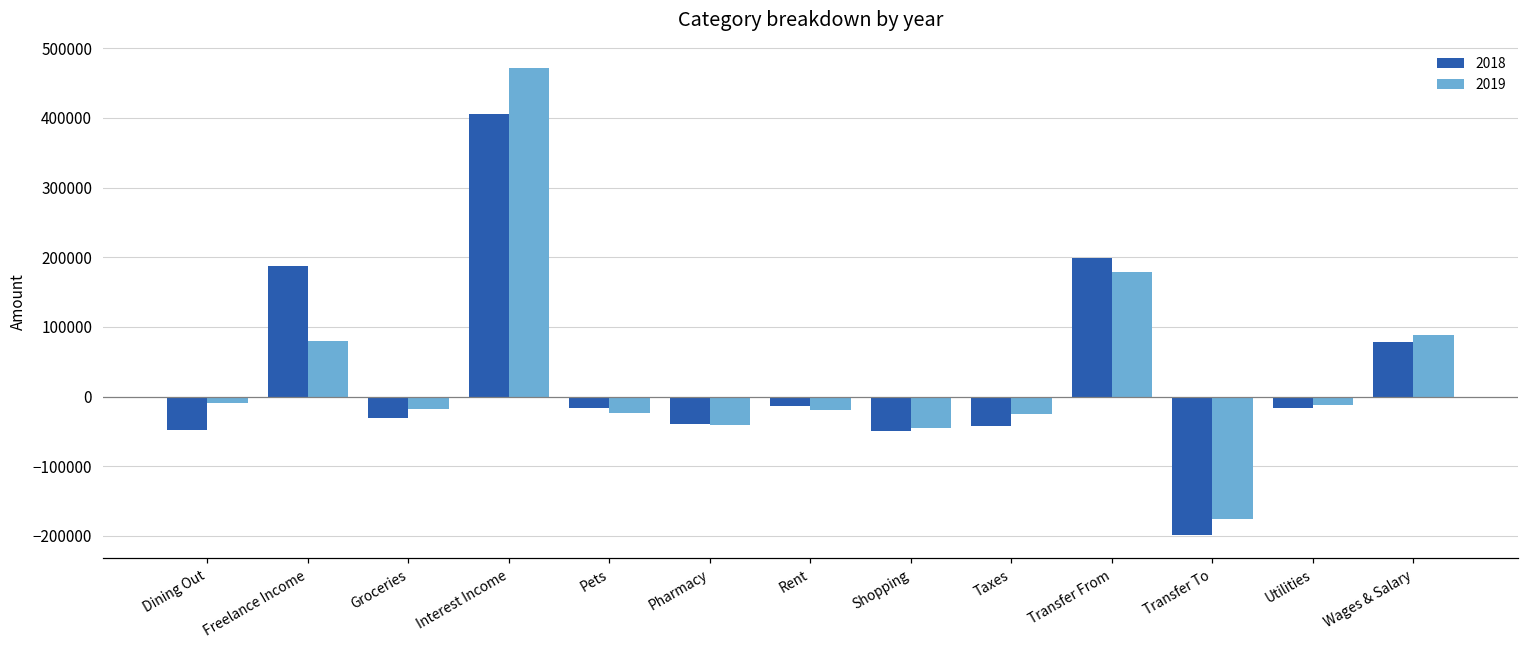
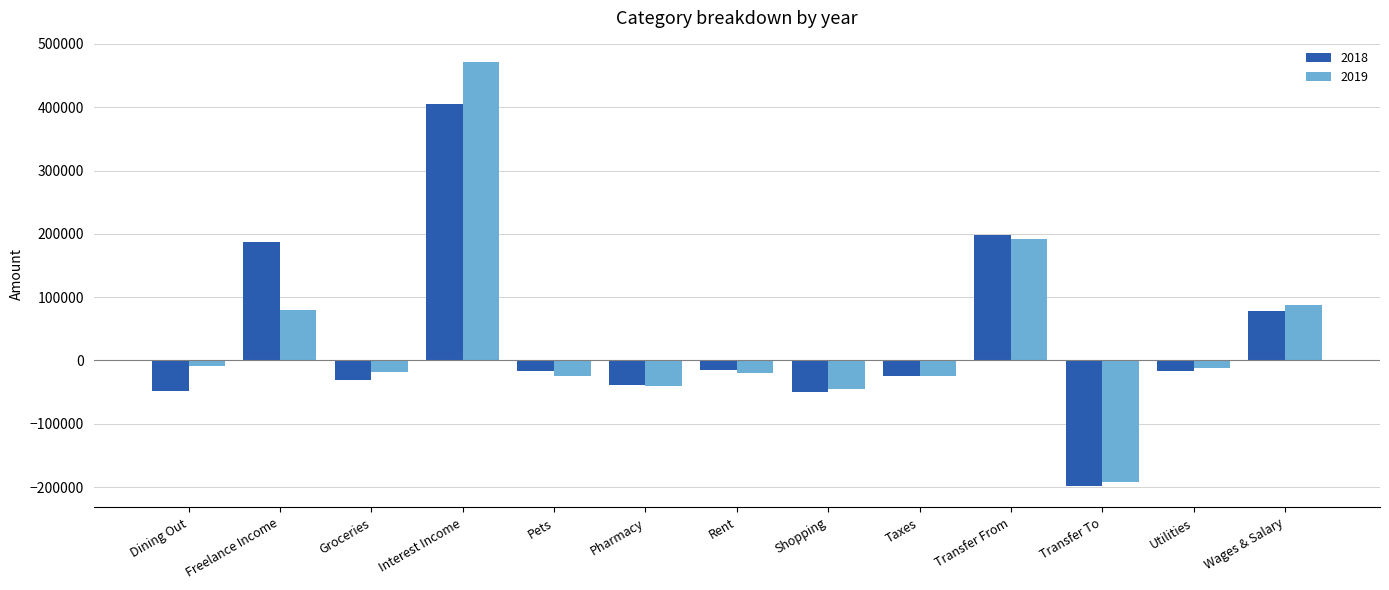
2018, Taxes: -40000 -> -20000
2019, Transfer From: 180000 -> 190000
2019, Transfer To: -180000 -> -190000
